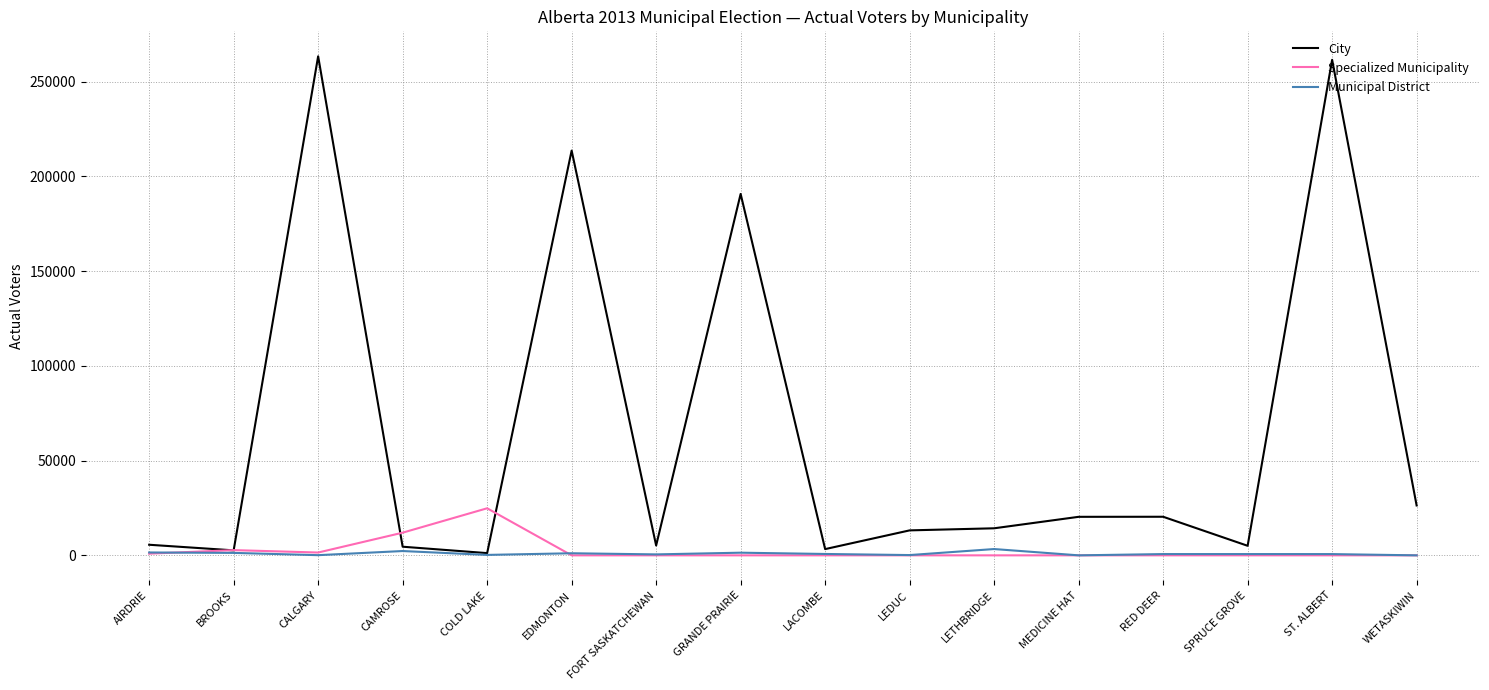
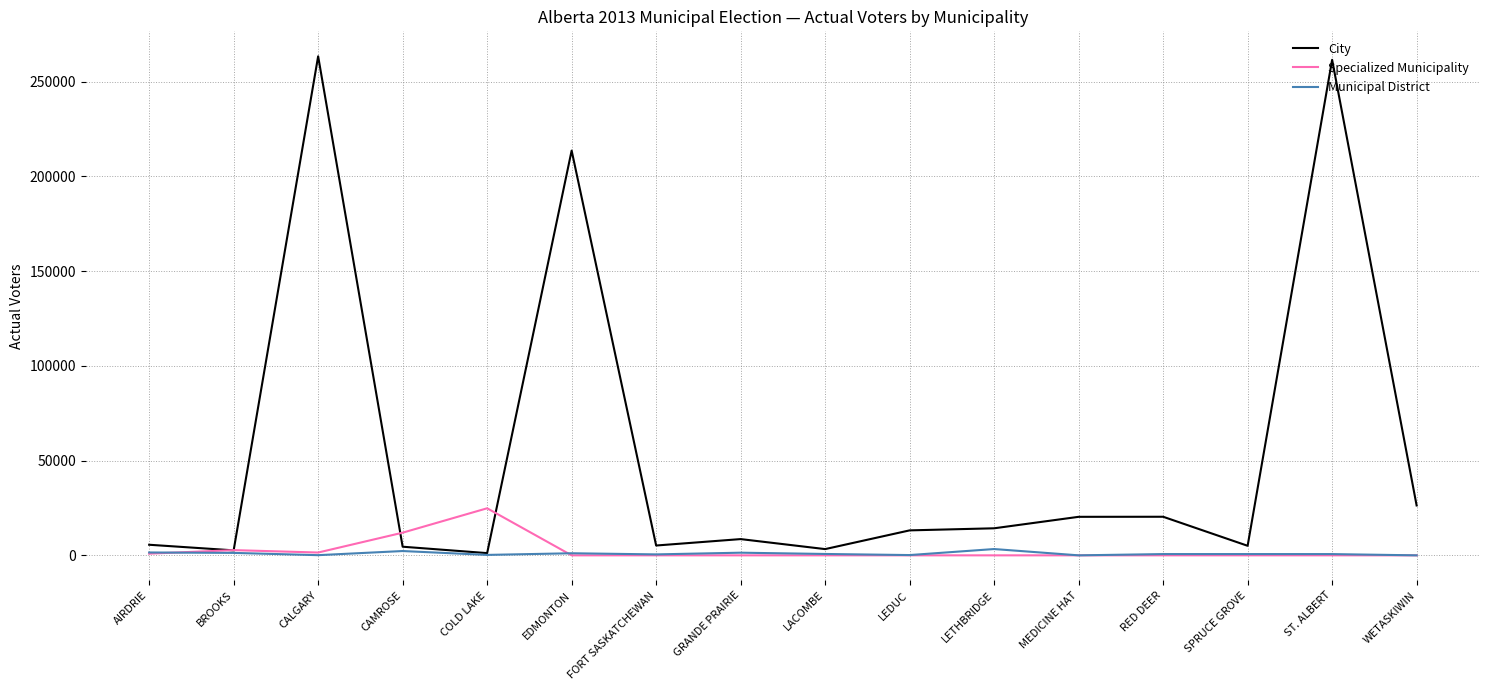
City, GRANDE PRAIRIE: 191000 -> 9000
